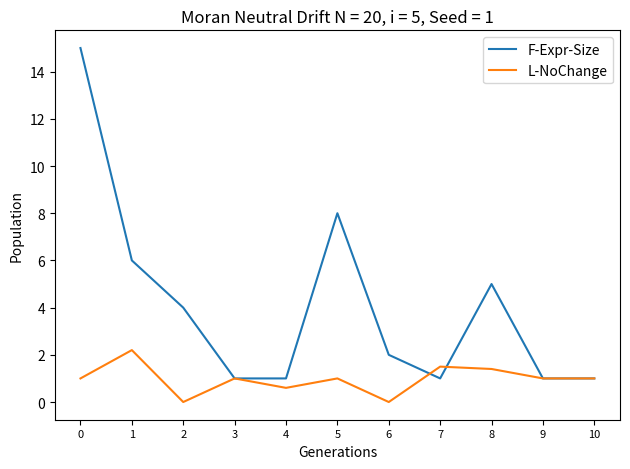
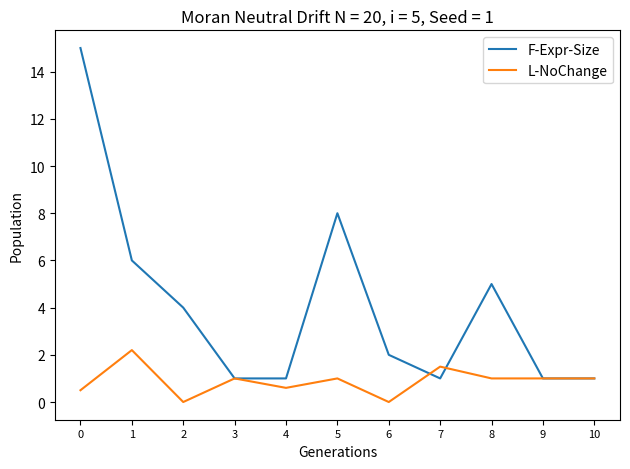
L-NoChange, 0: 1.0 -> 0.5
L-NoChange, 8: 1.4 -> 1.0
